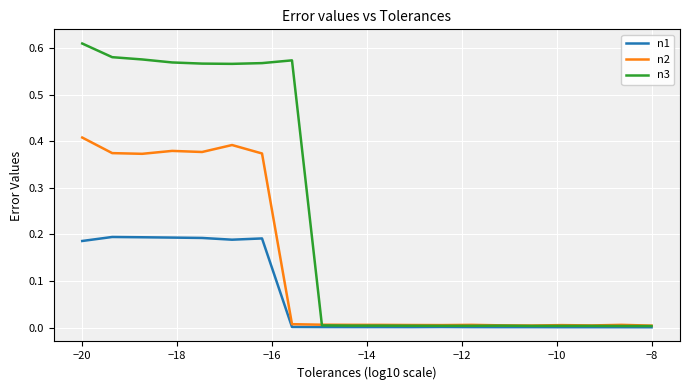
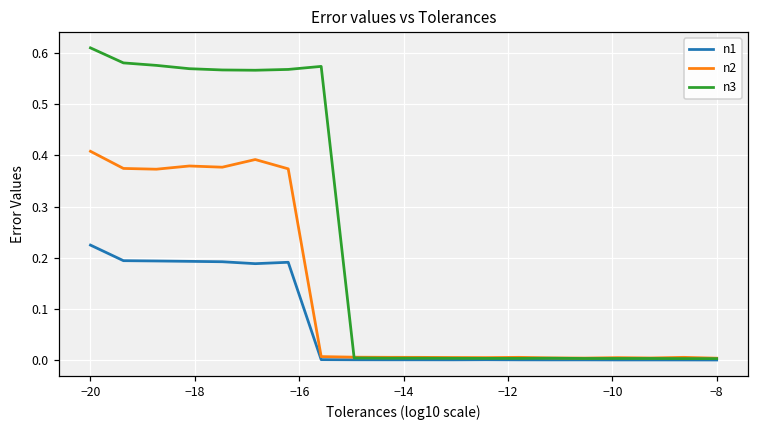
n1, −20: 0.19 -> 0.22
